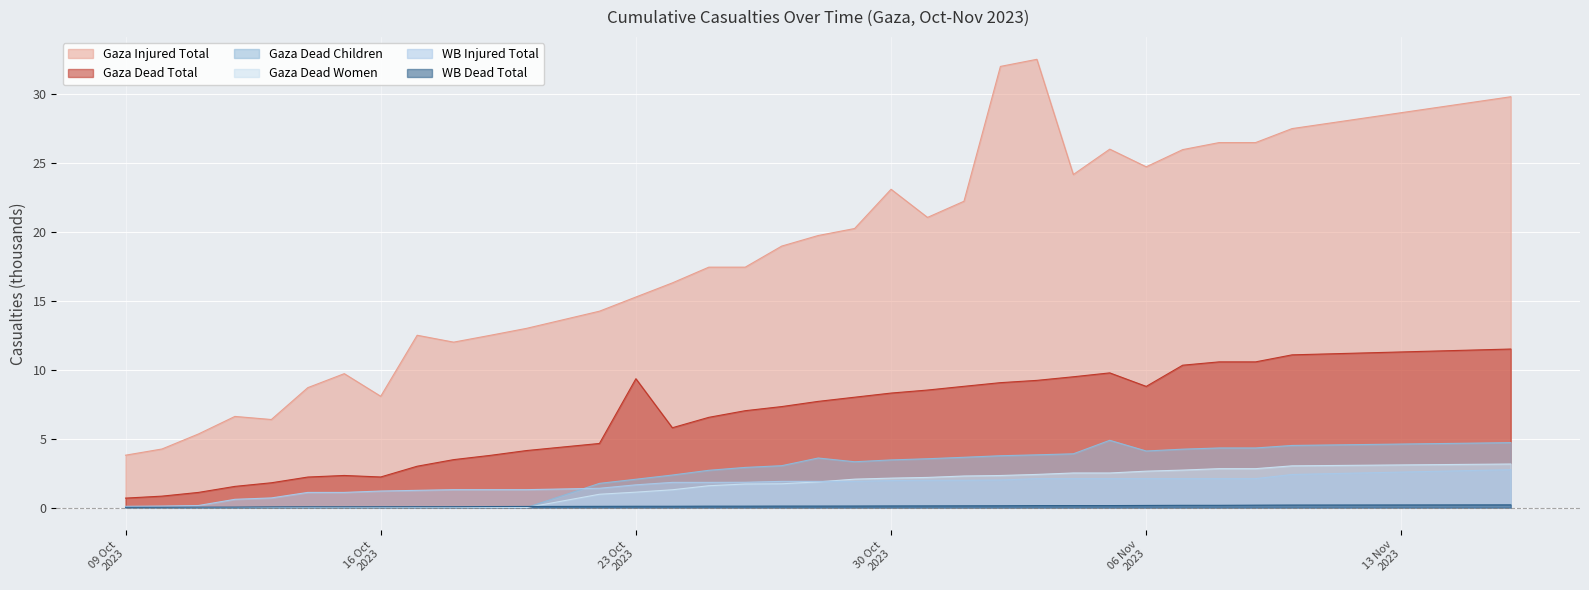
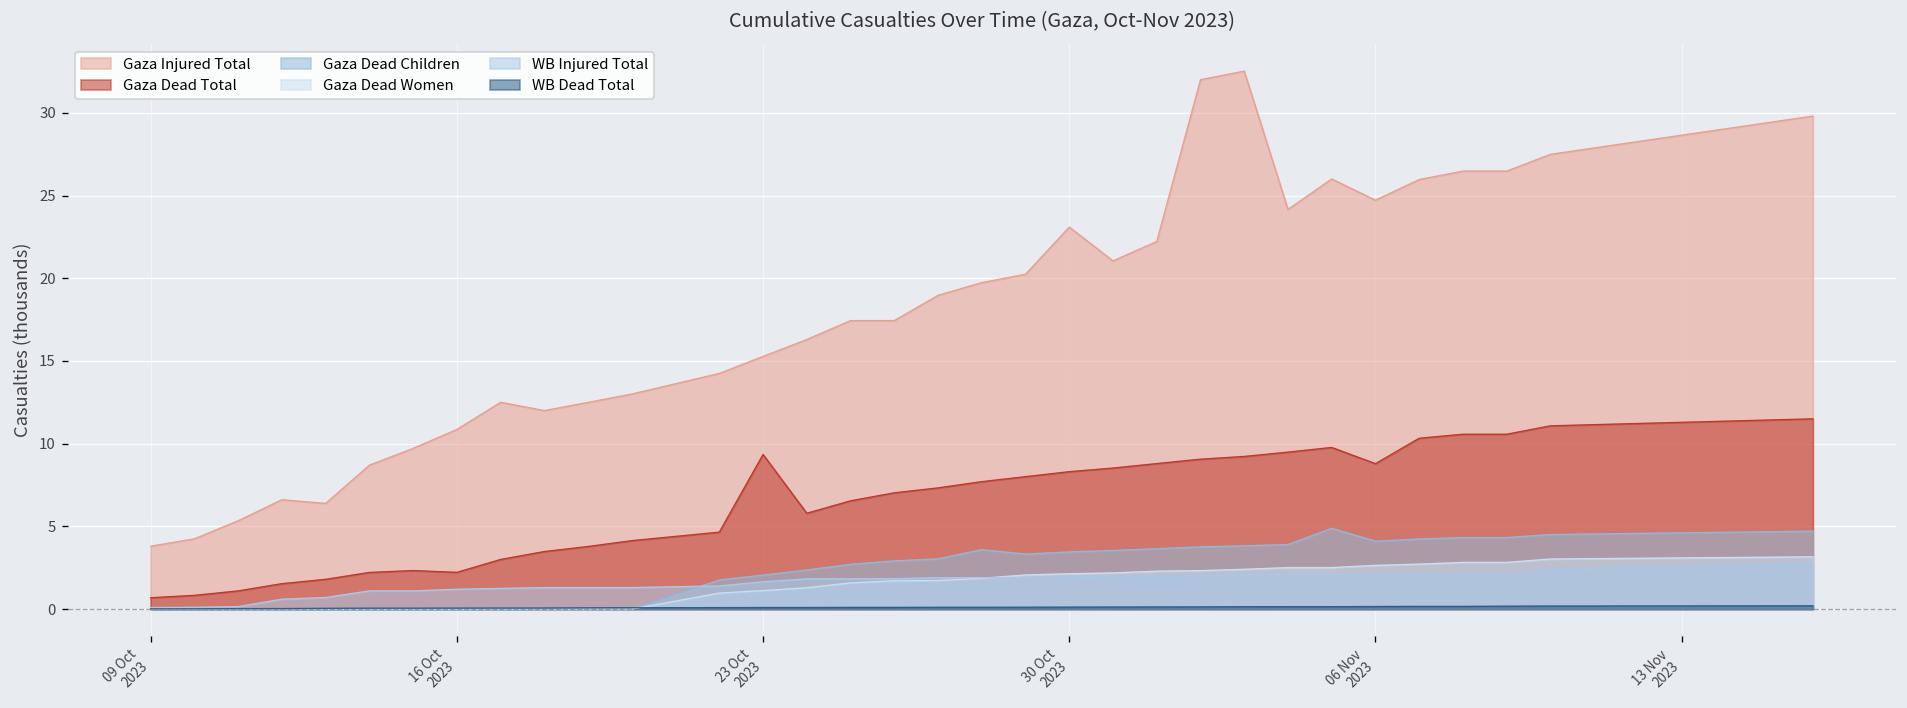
Gaza Injured Total, 16 Oct 2023: 8.1 -> 10.9
